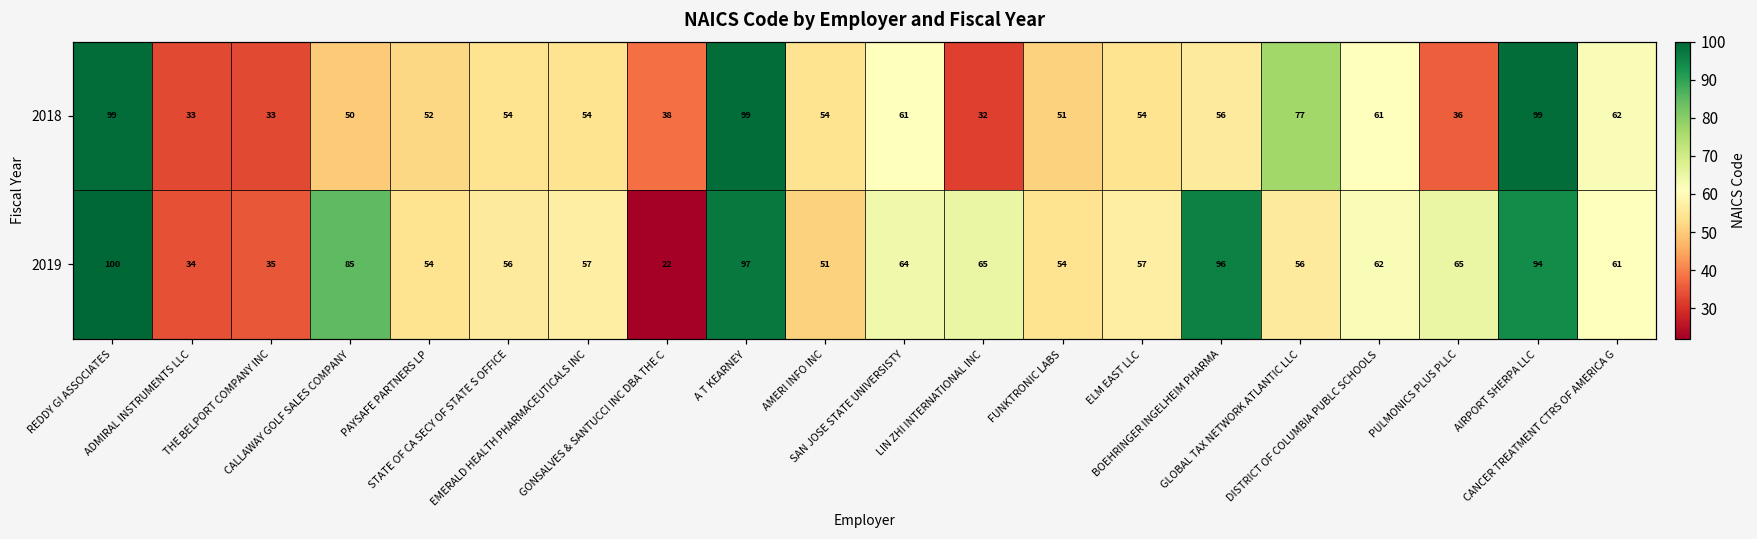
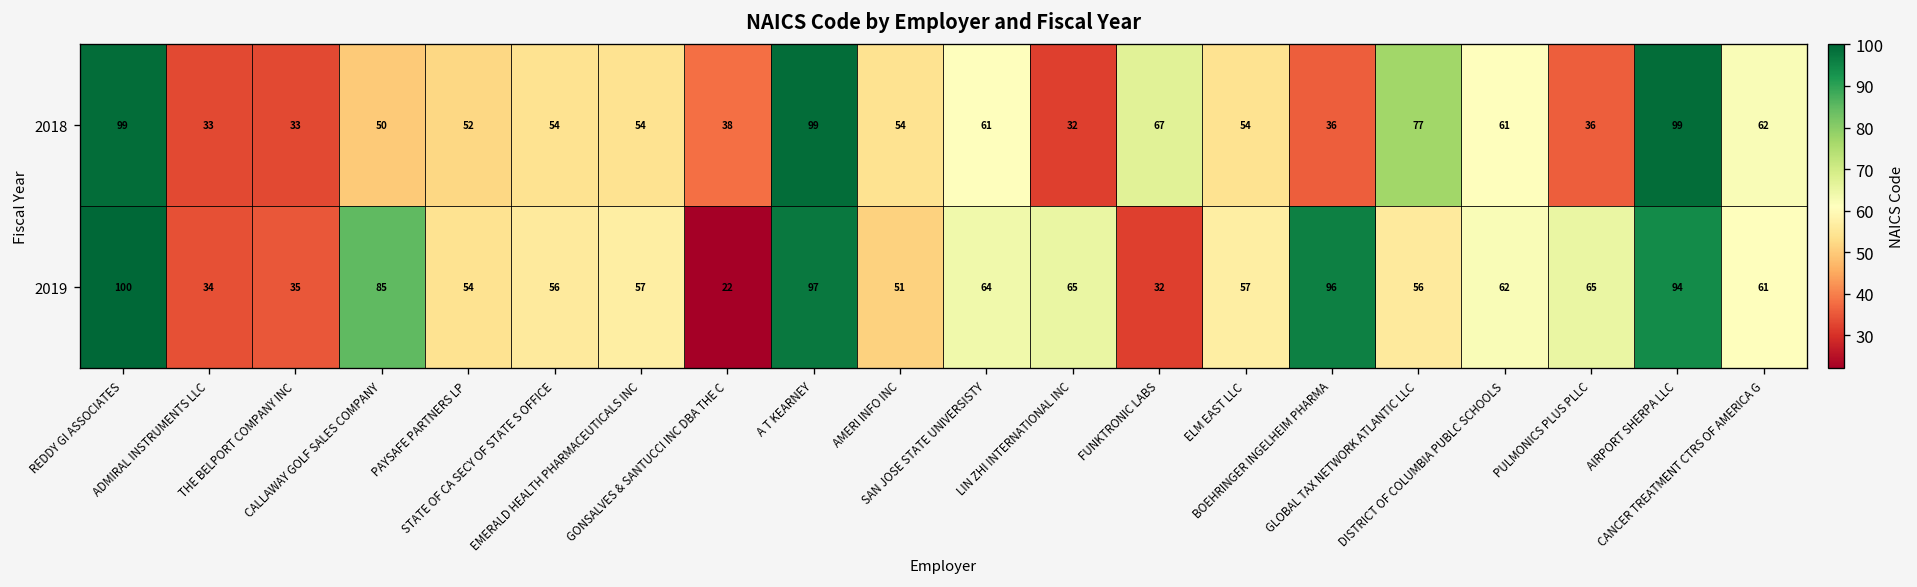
2018, FUNKTRONIC LABS: 51 -> 67
2018, BOEHRINGER INGELHEIM PHARMA: 56 -> 36
2019, FUNKTRONIC LABS: 54 -> 32
